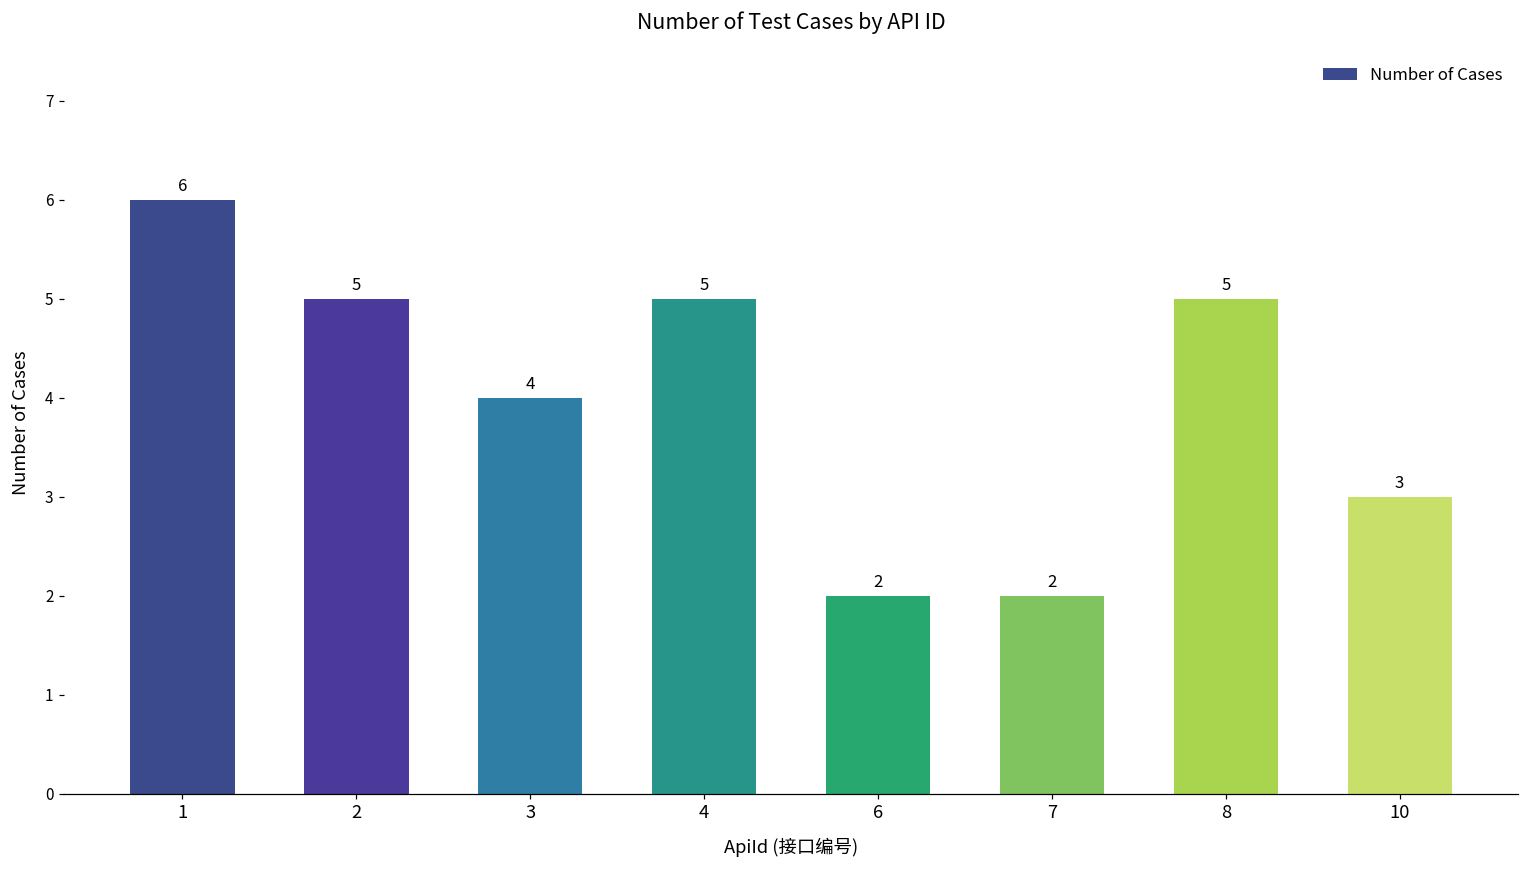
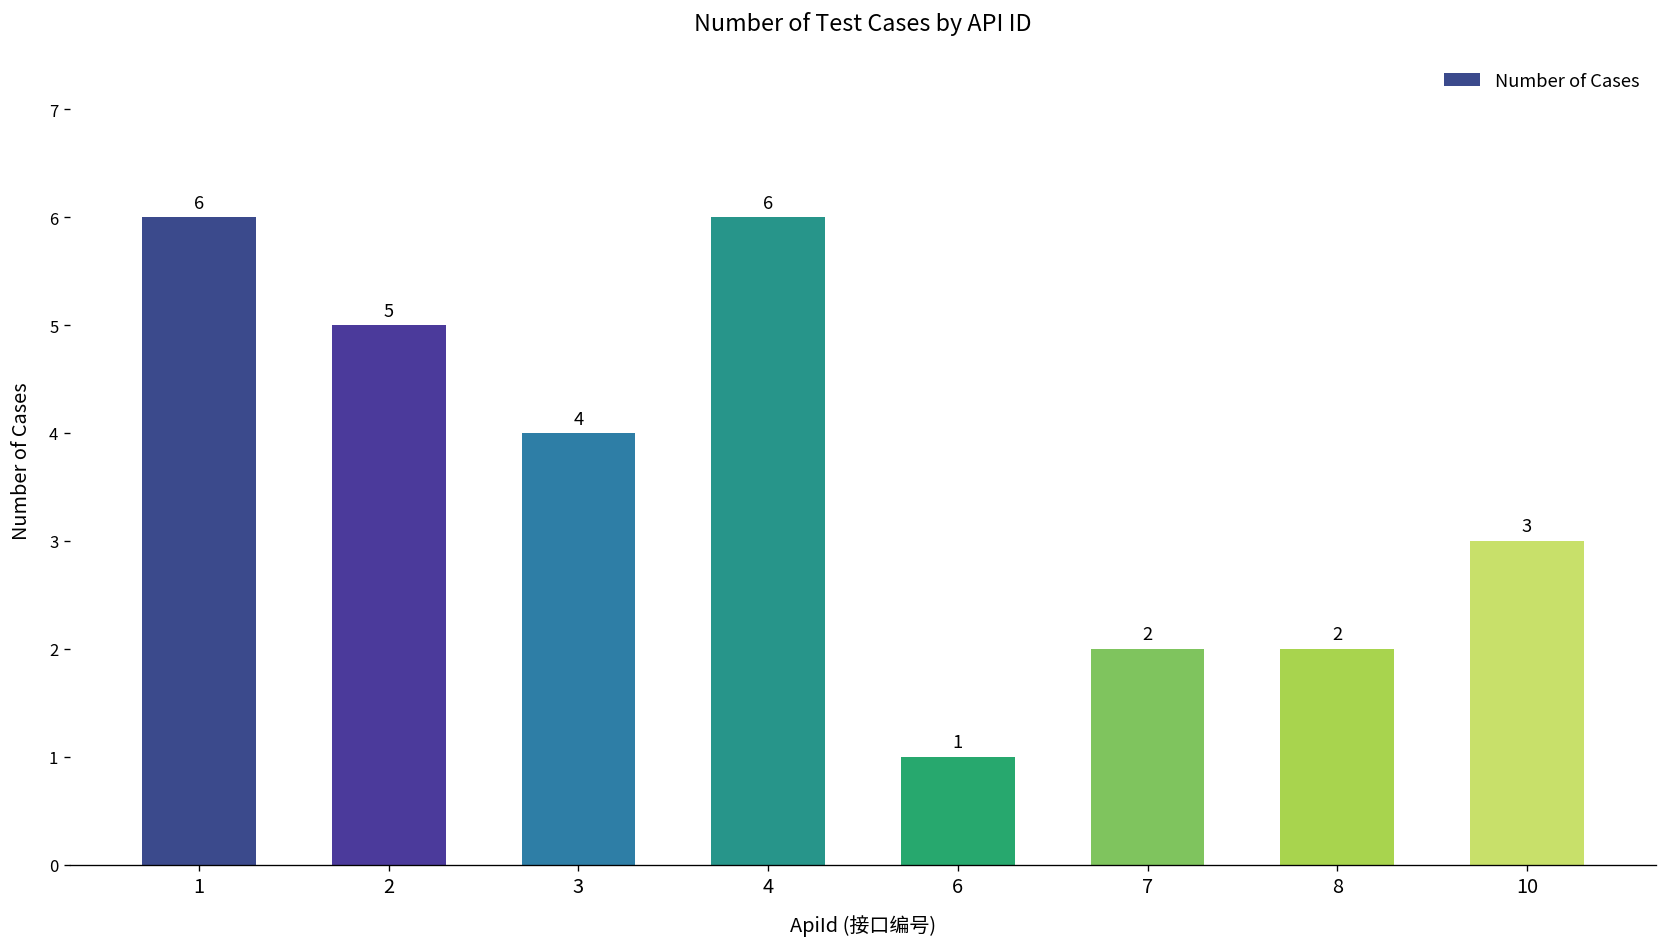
4: 5 -> 6
6: 2 -> 1
8: 5 -> 2
